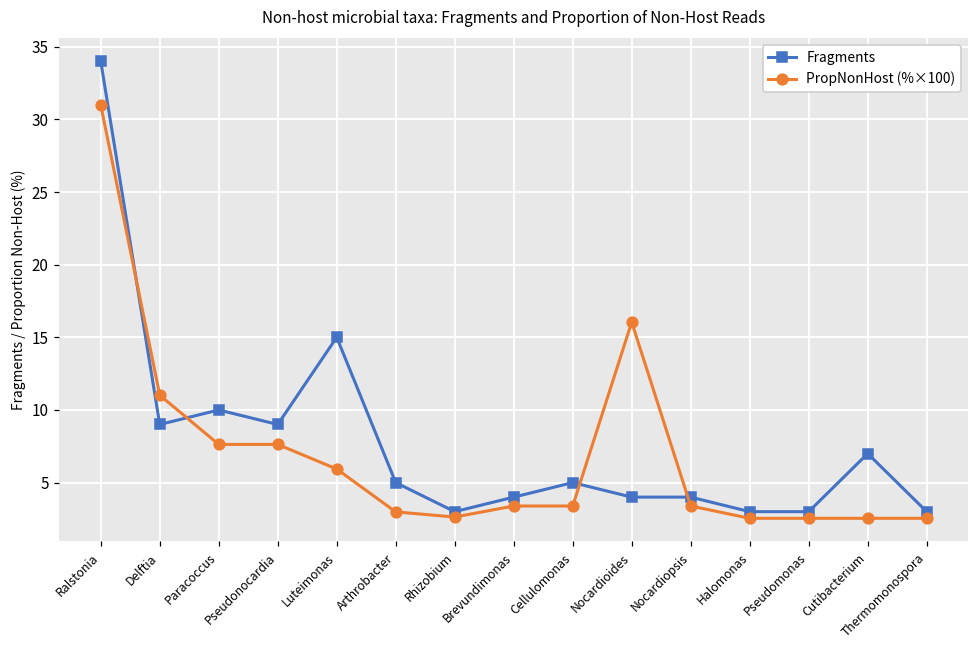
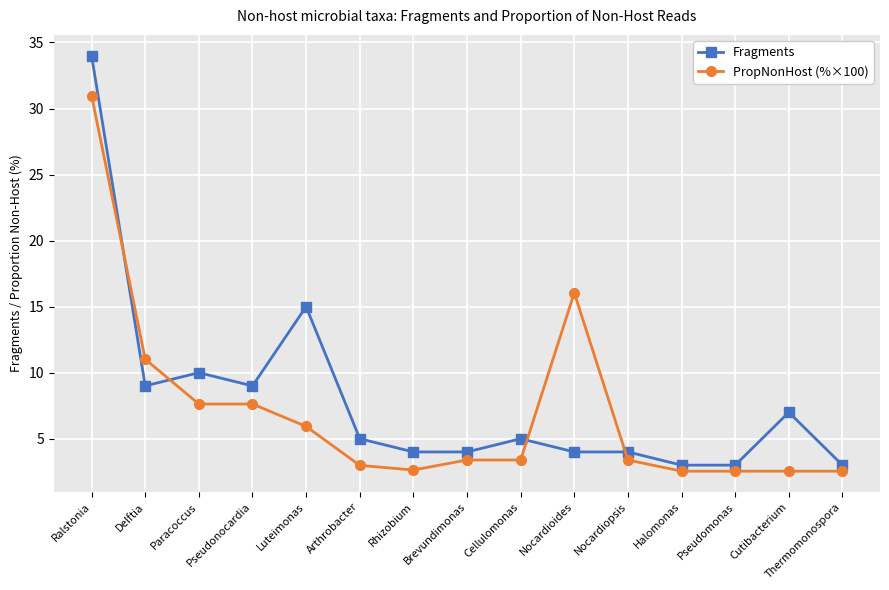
Fragments, Rhizobium: 3 -> 4
